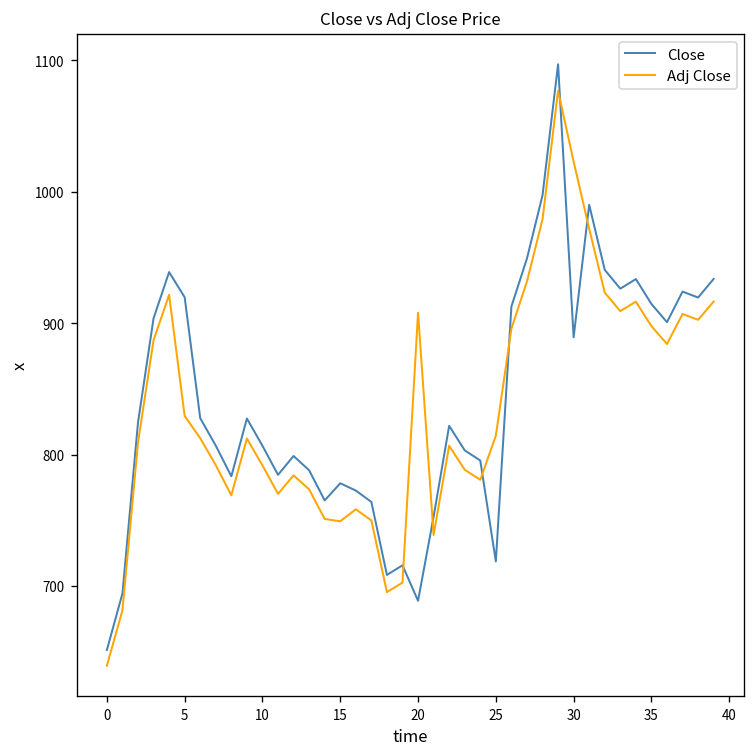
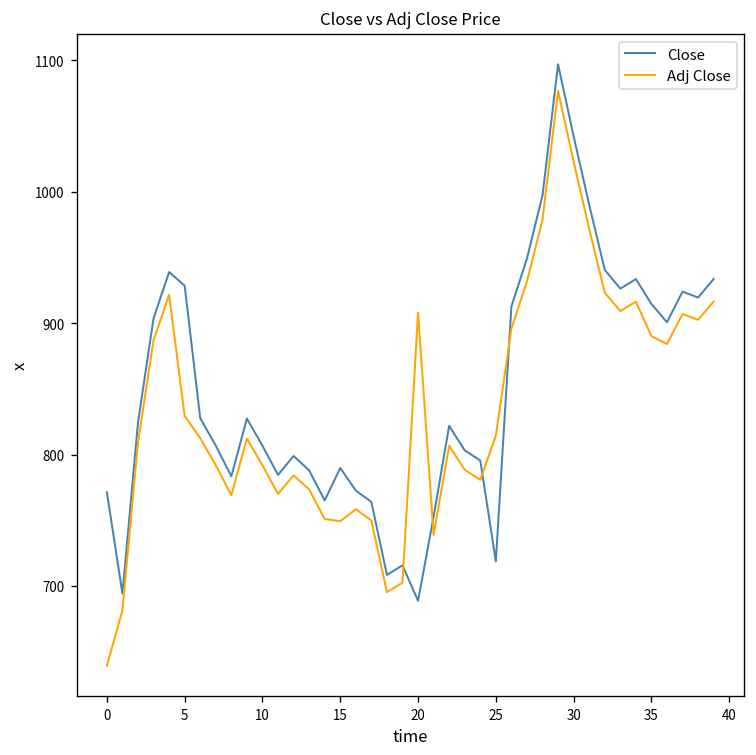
Close, 0: 651 -> 771
Close, 5: 920 -> 928
Close, 15: 778 -> 790
Close, 30: 889 -> 1042
Adj Close, 35: 898 -> 890
